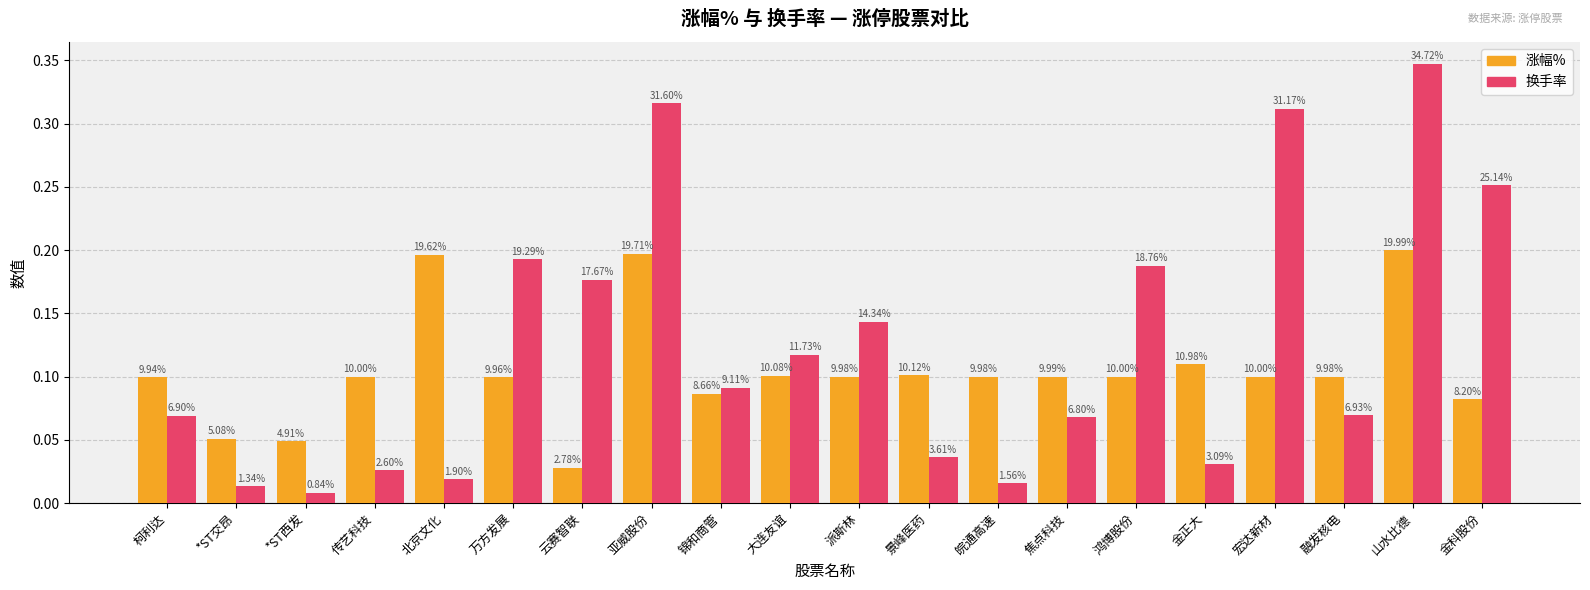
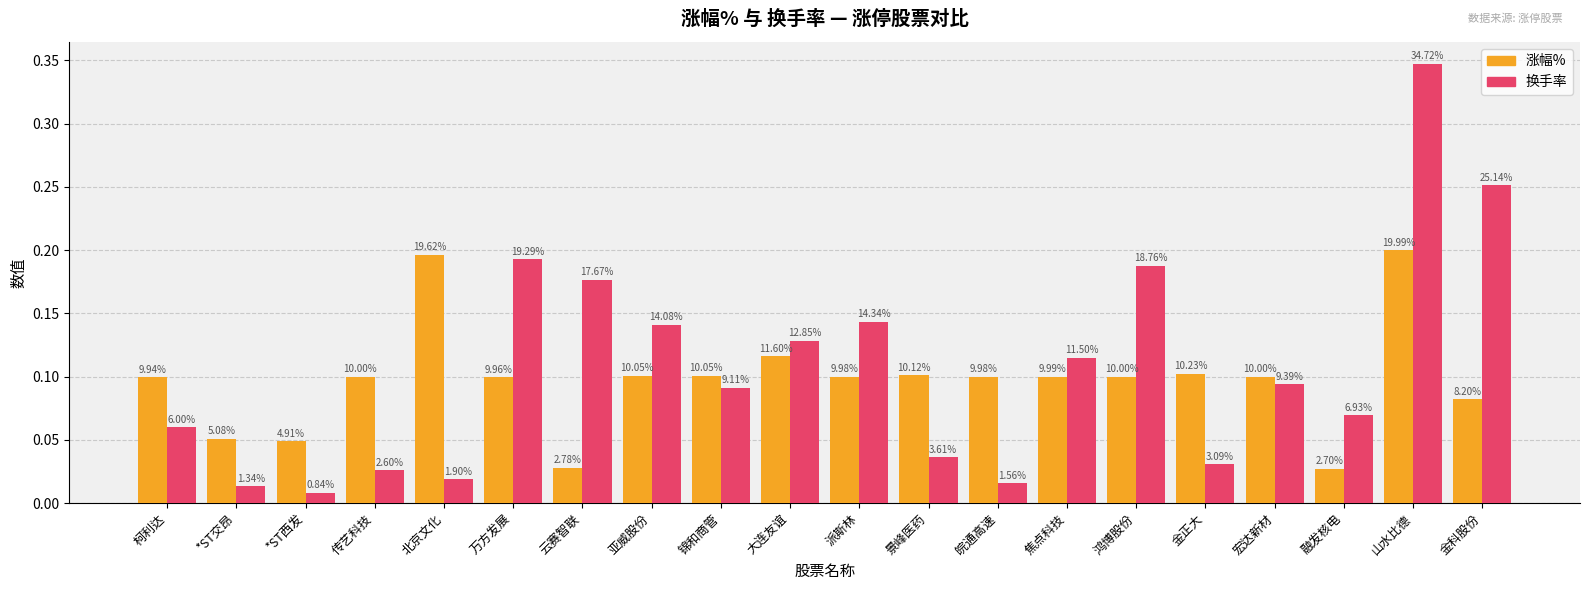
换手率, 柯利达: 6.90% -> 6.00%
涨幅%, 亚威股份: 19.71% -> 10.05%
换手率, 亚威股份: 31.60% -> 14.08%
涨幅%, 锦和商管: 8.66% -> 10.05%
涨幅%, 大连友谊: 10.08% -> 11.60%
换手率, 大连友谊: 11.73% -> 12.85%
换手率, 焦点科技: 6.80% -> 11.50%
涨幅%, 金正大: 10.98% -> 10.23%
换手率, 宏达新材: 31.17% -> 9.39%
涨幅%, 融发核电: 9.98% -> 2.70%
